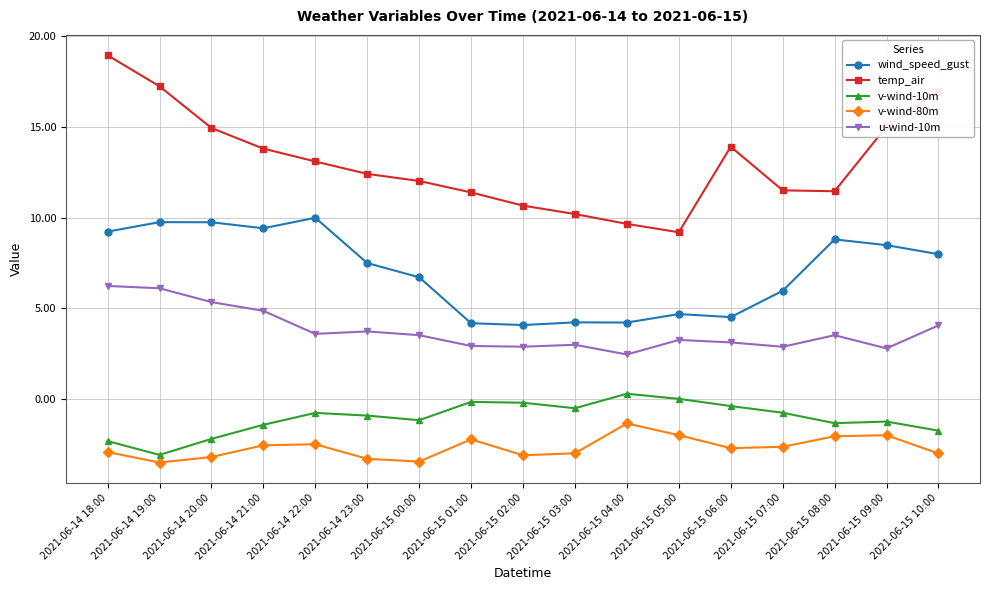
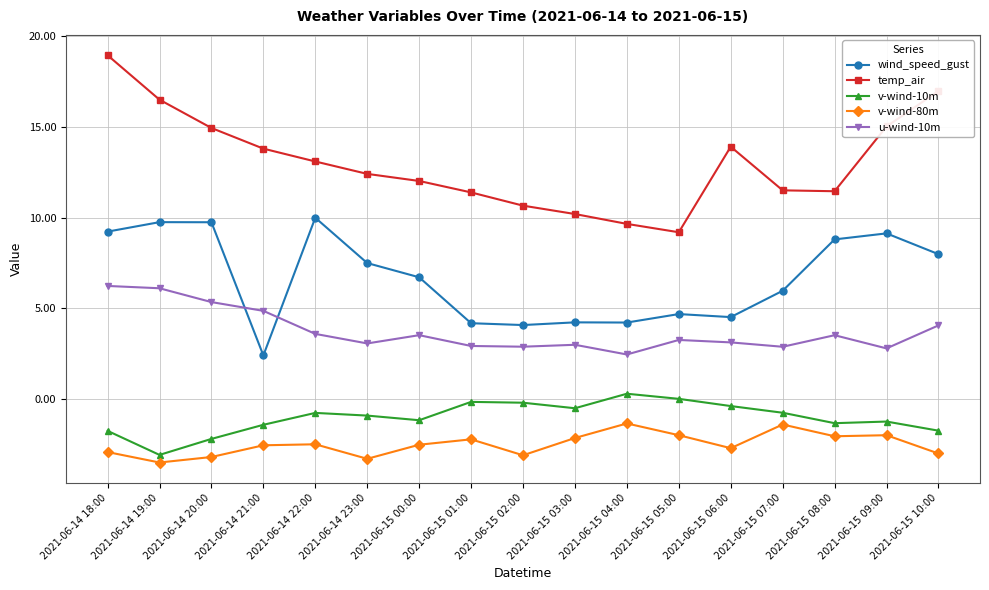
v-wind-10m, 2021-06-14 18:00: -2.3 -> -1.7
temp_air, 2021-06-14 19:00: 17.2 -> 16.5
wind_speed_gust, 2021-06-14 21:00: 9.4 -> 2.4
u-wind-10m, 2021-06-14 23:00: 3.7 -> 3.1
v-wind-80m, 2021-06-15 00:00: -3.4 -> -2.5
v-wind-80m, 2021-06-15 03:00: -3.0 -> -2.1
v-wind-80m, 2021-06-15 07:00: -2.6 -> -1.4
wind_speed_gust, 2021-06-15 09:00: 8.5 -> 9.1
